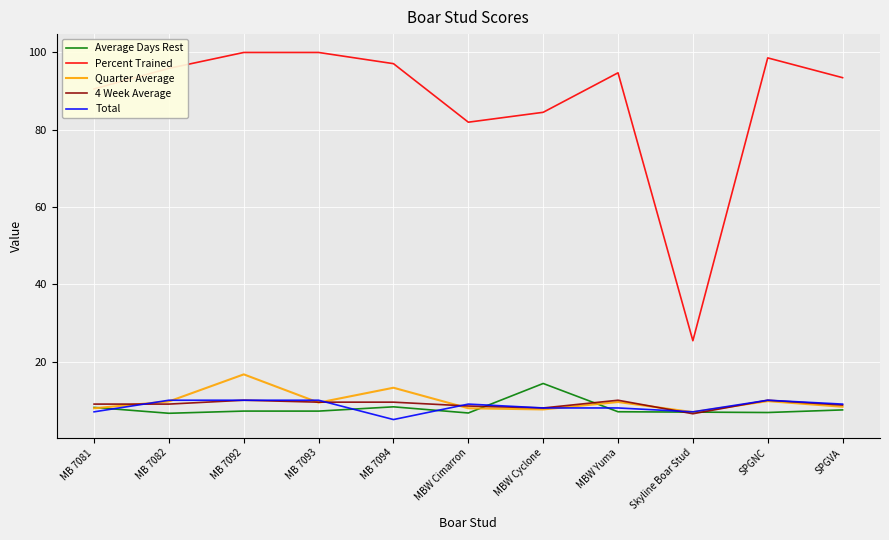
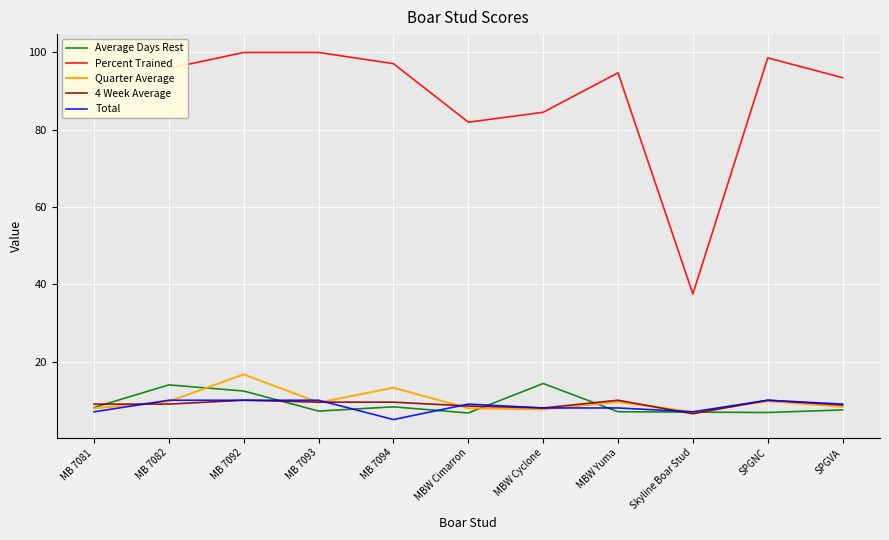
Average Days Rest, MB 7082: 7 -> 14
Average Days Rest, MB 7092: 7 -> 12
Percent Trained, Skyline Boar Stud: 25 -> 38
